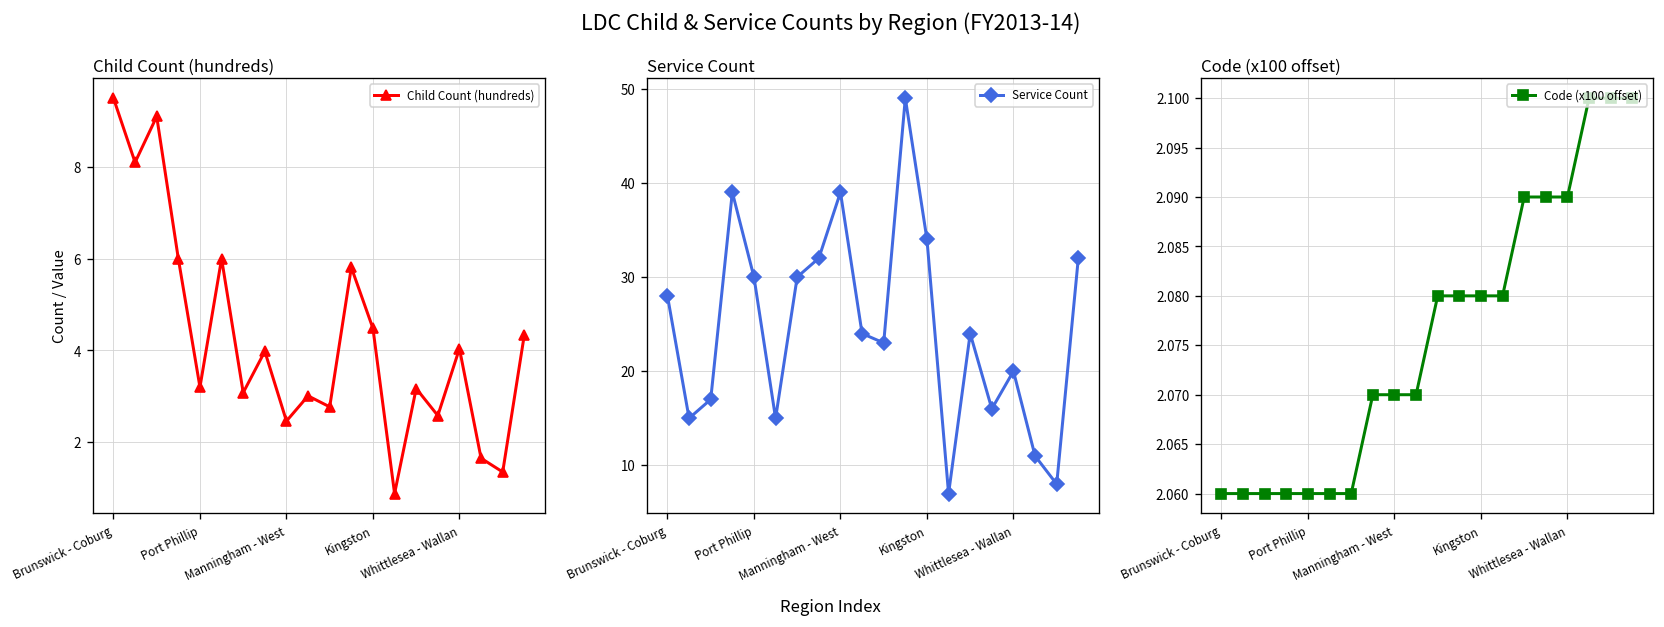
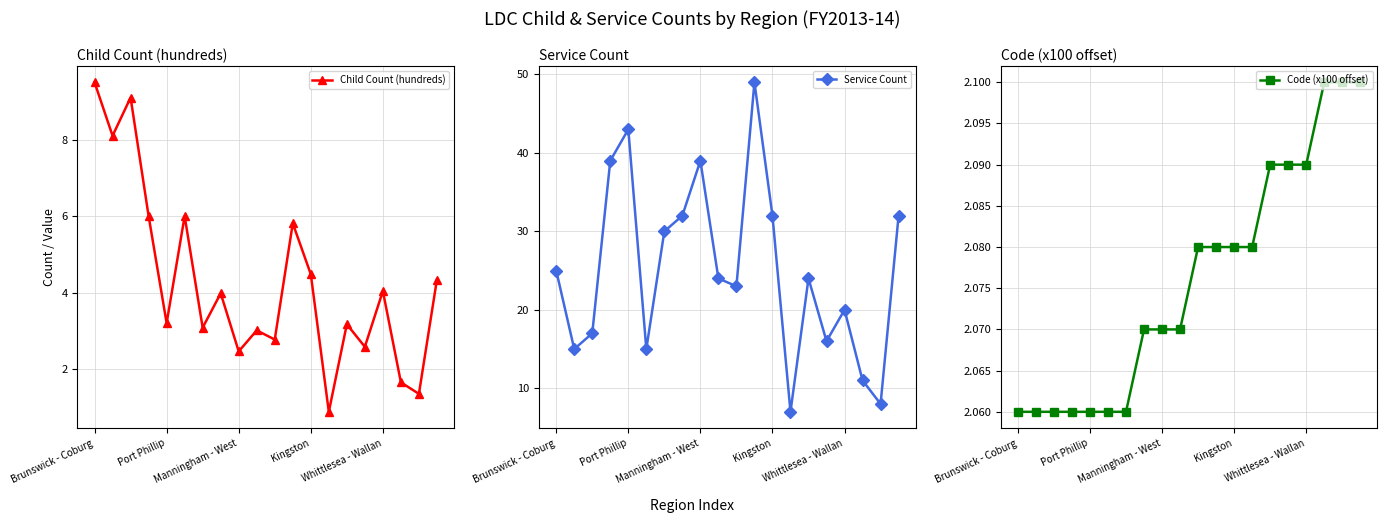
Service Count, Brunswick - Coburg: 28 -> 25
Service Count, Port Phillip: 30 -> 43
Service Count, Kingston: 34 -> 32
